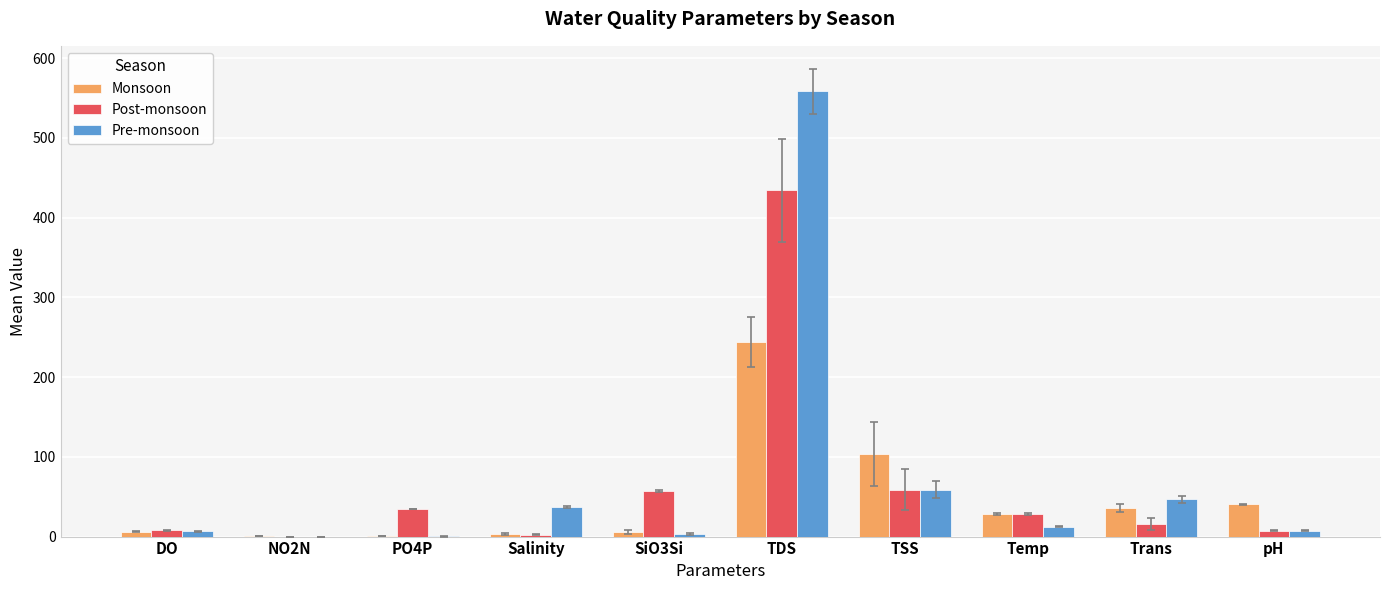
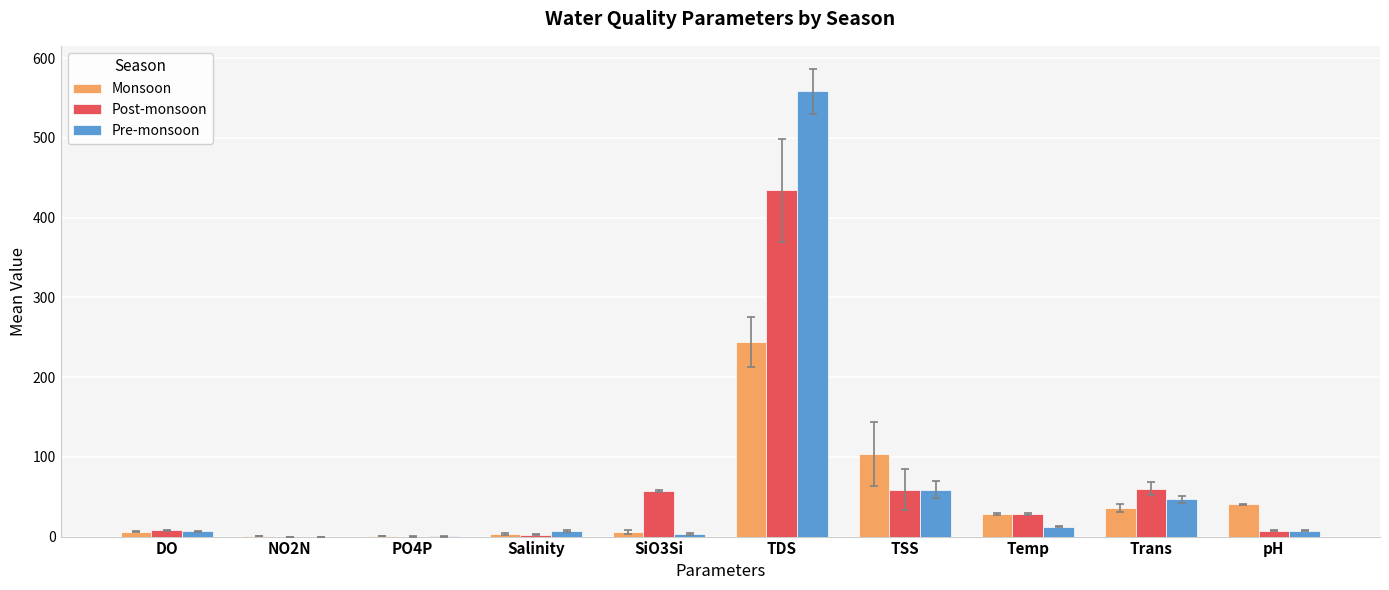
Post-monsoon, PO4P: 40 -> 0
Pre-monsoon, Salinity: 40 -> 10
Post-monsoon, Trans: 20 -> 60
